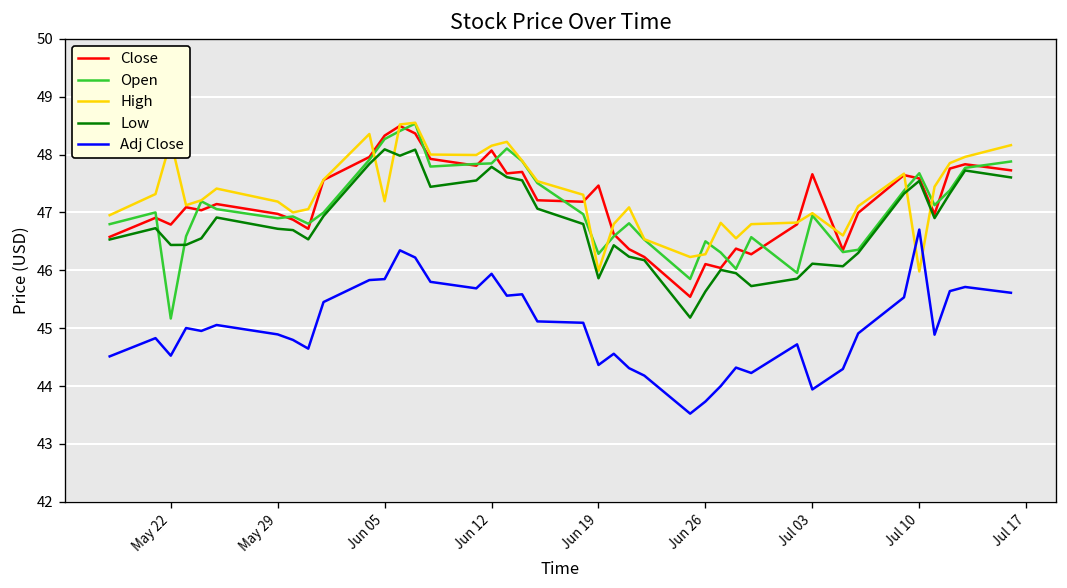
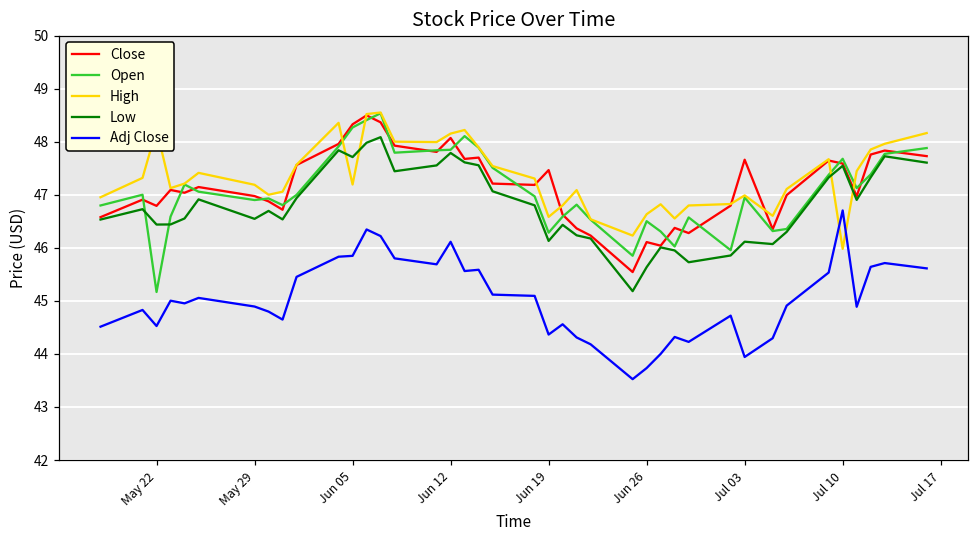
Low, May 29: 46.7 -> 46.5
Low, Jun 05: 48.1 -> 47.7
Adj Close, Jun 12: 45.9 -> 46.1
High, Jun 19: 46.0 -> 46.6
Low, Jun 19: 45.9 -> 46.1
High, Jun 26: 46.3 -> 46.6
